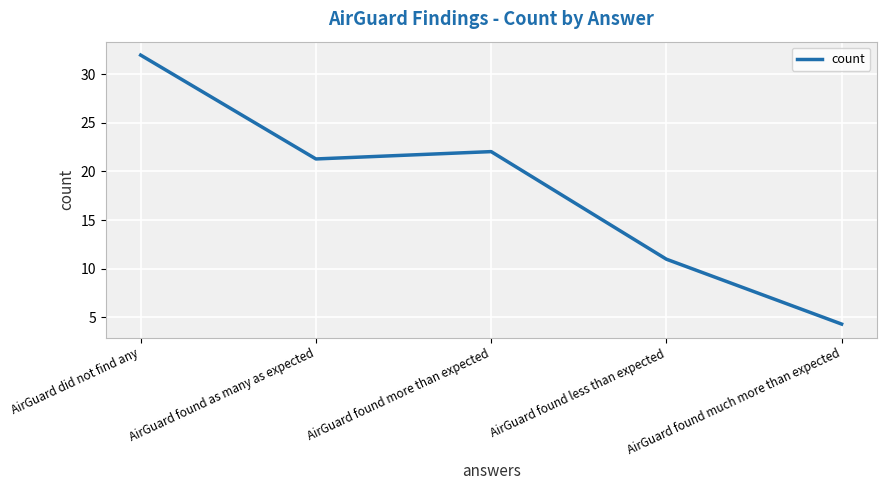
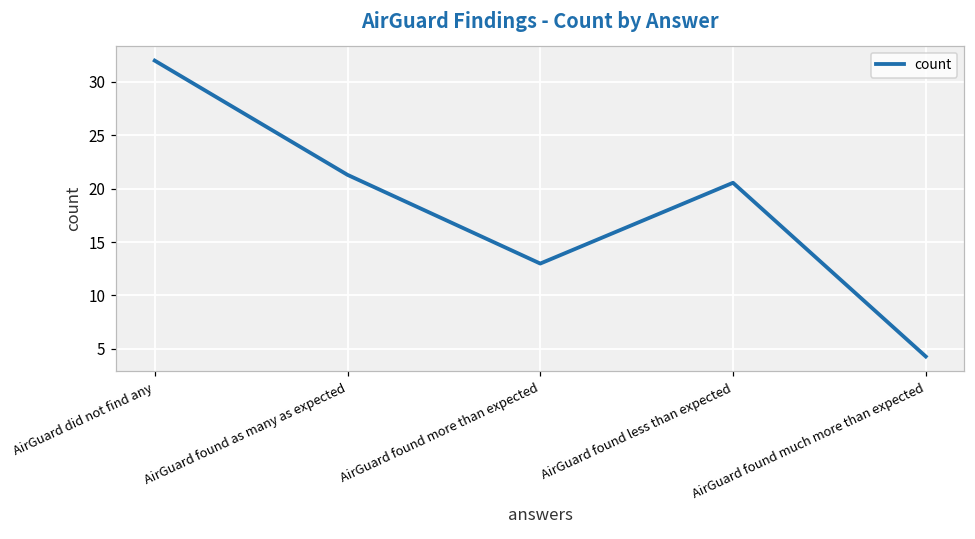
AirGuard found more than expected: 22 -> 13
AirGuard found less than expected: 11 -> 21
